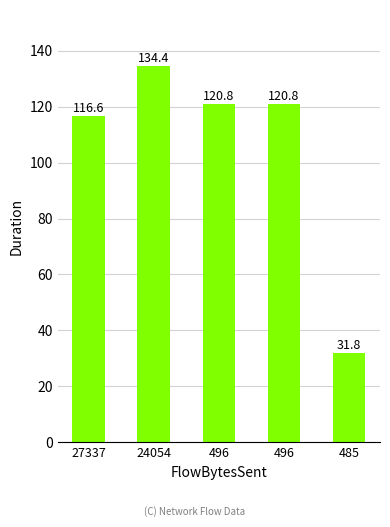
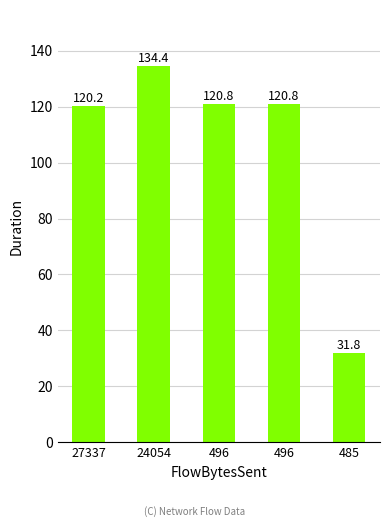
27337: 116.6 -> 120.2
